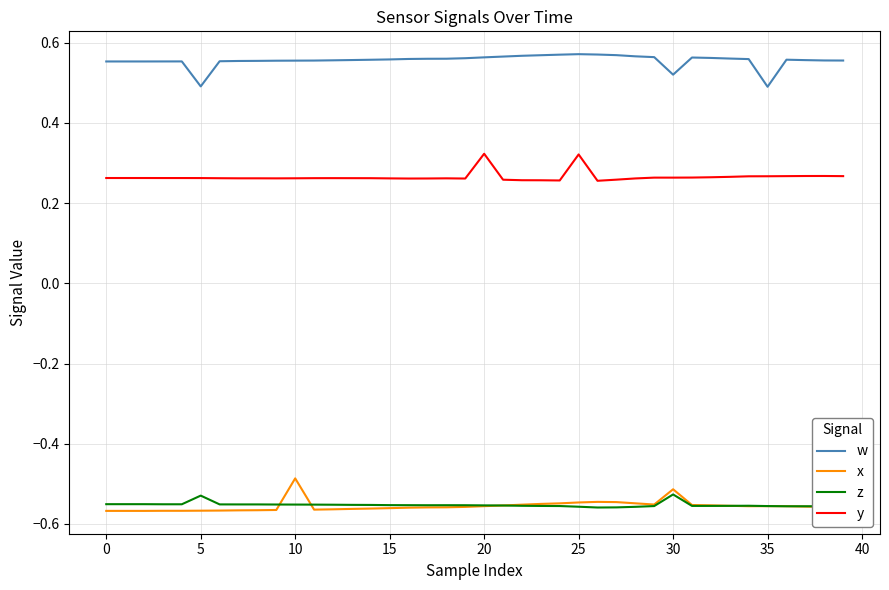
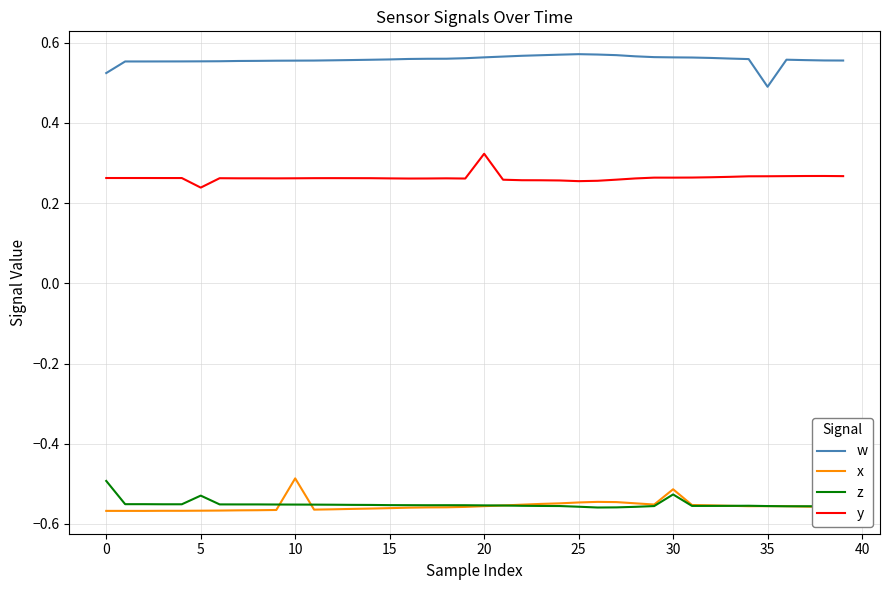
w, 0: 0.55 -> 0.52
z, 0: -0.55 -> -0.49
w, 5: 0.49 -> 0.55
y, 5: 0.26 -> 0.24
y, 25: 0.32 -> 0.25
w, 30: 0.52 -> 0.56
